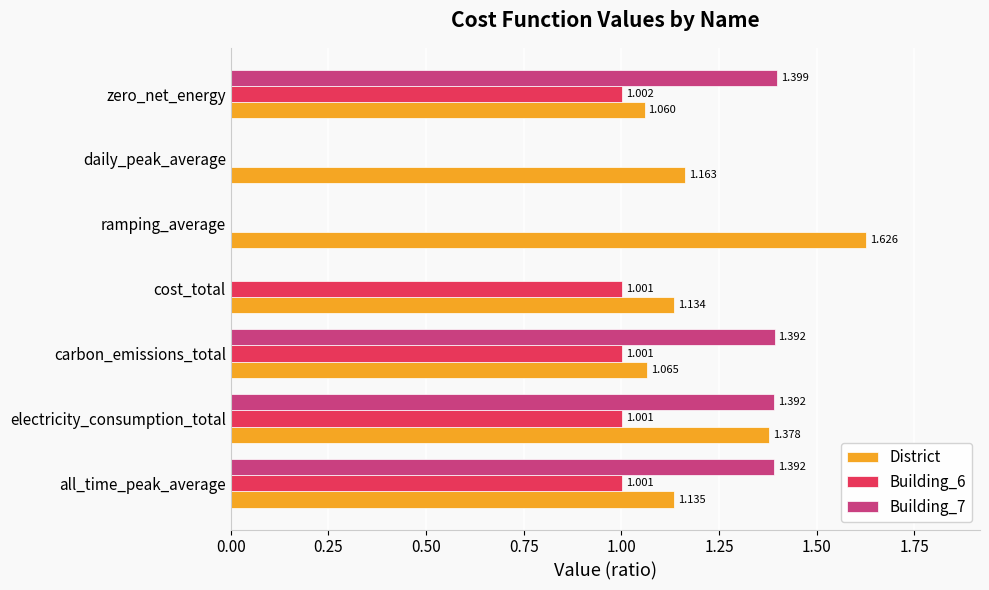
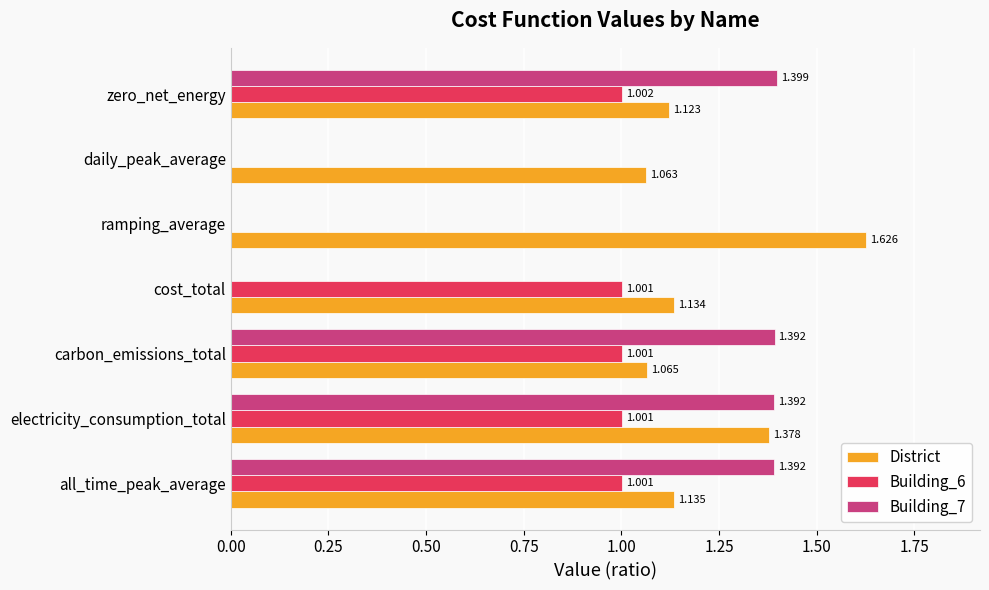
District, zero_net_energy: 1.060 -> 1.123
District, daily_peak_average: 1.163 -> 1.063
